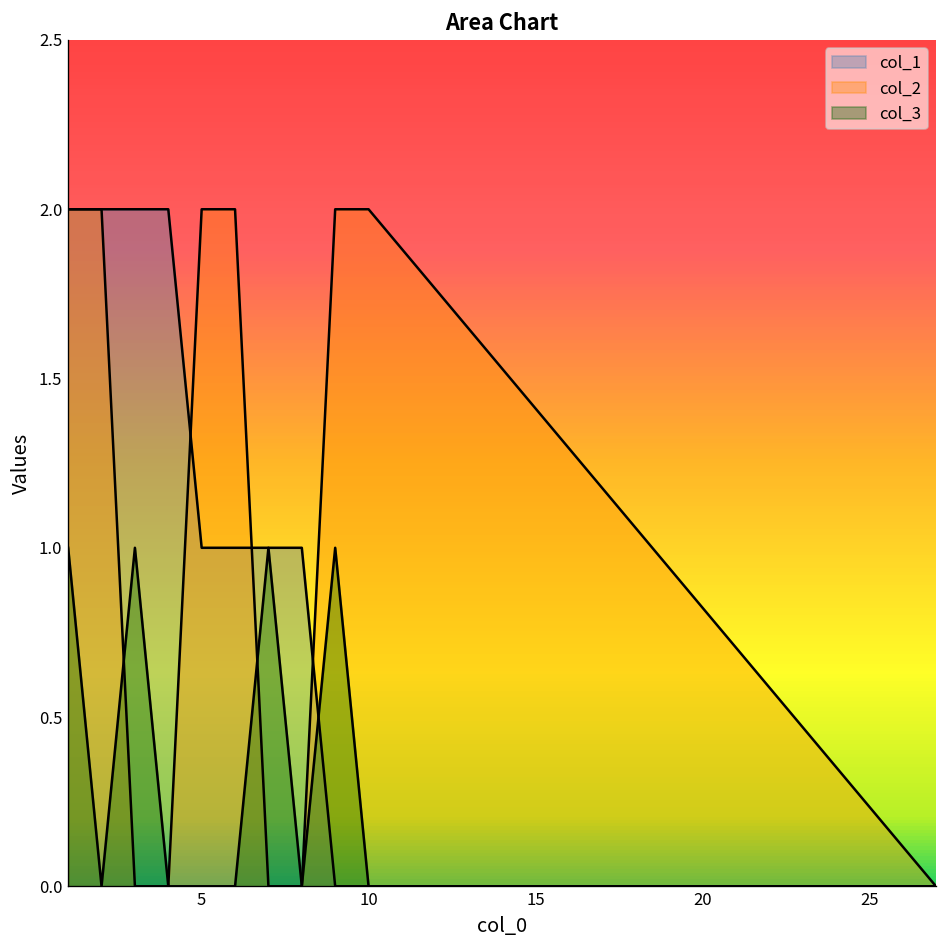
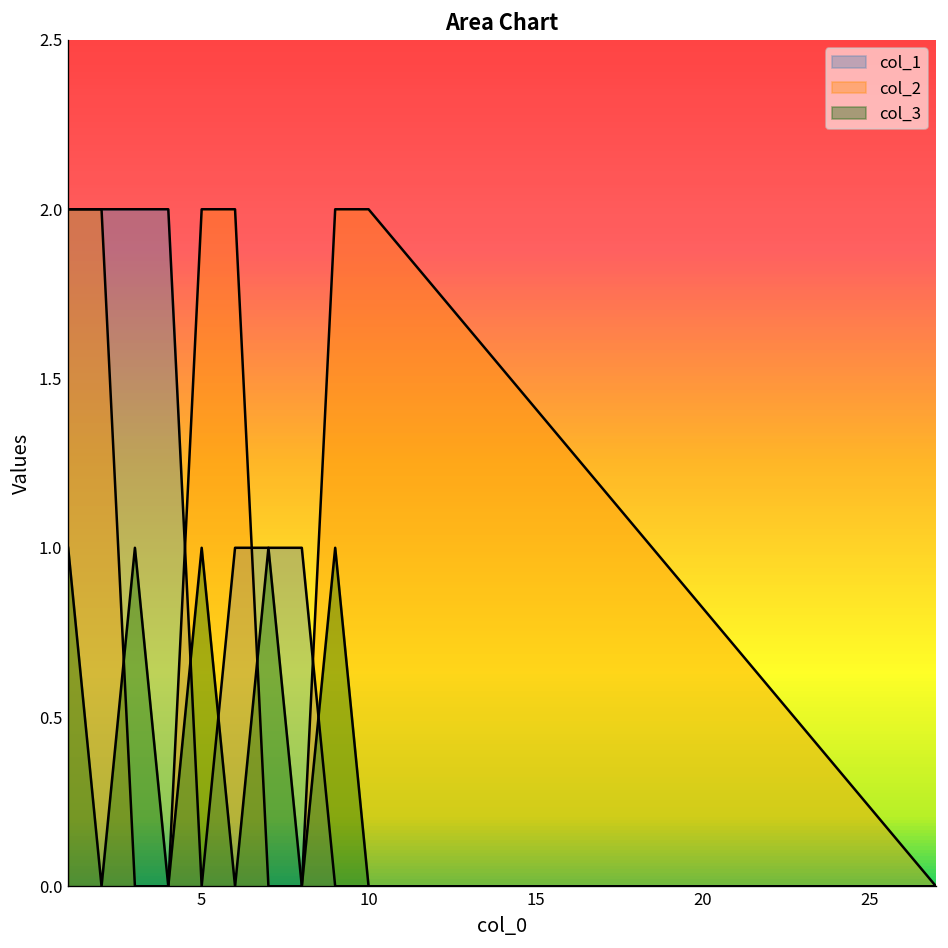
col_1, 5: 1 -> 0
col_3, 5: 0 -> 1
